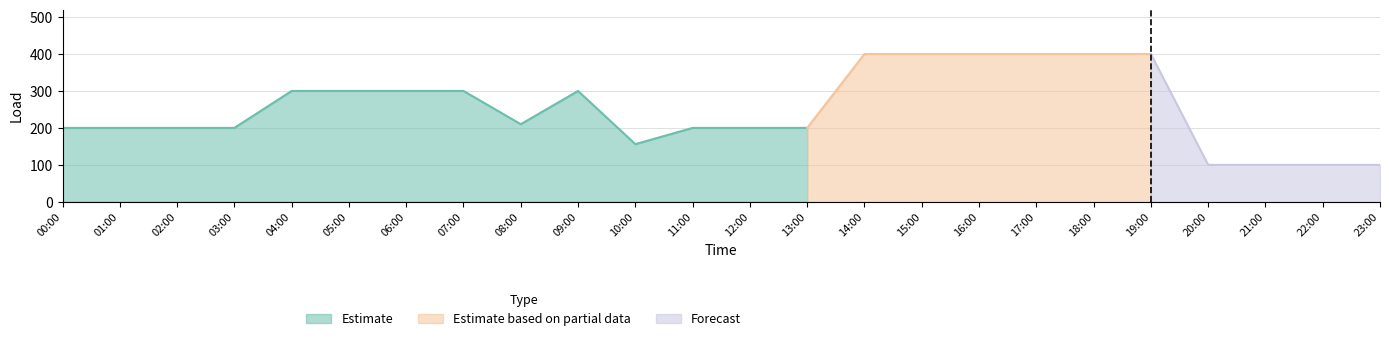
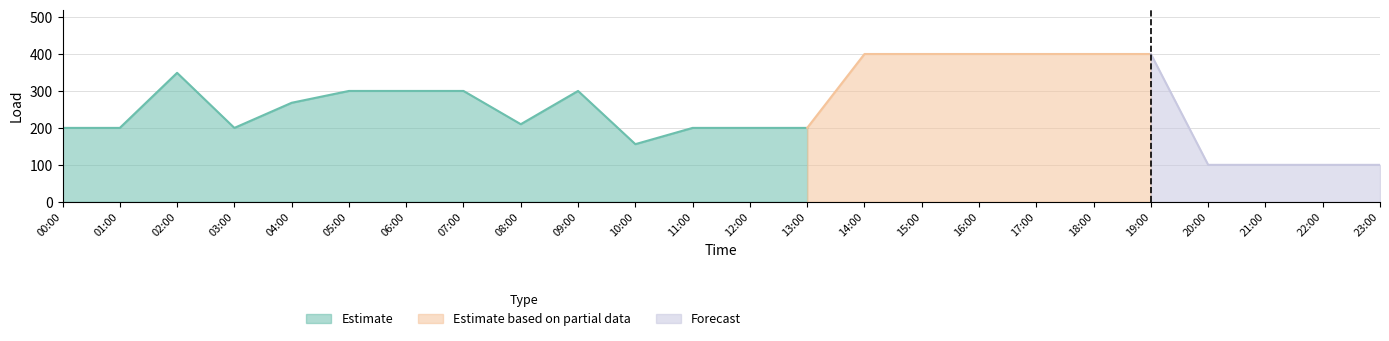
Estimate, 02:00: 200 -> 350
Estimate, 04:00: 300 -> 270
